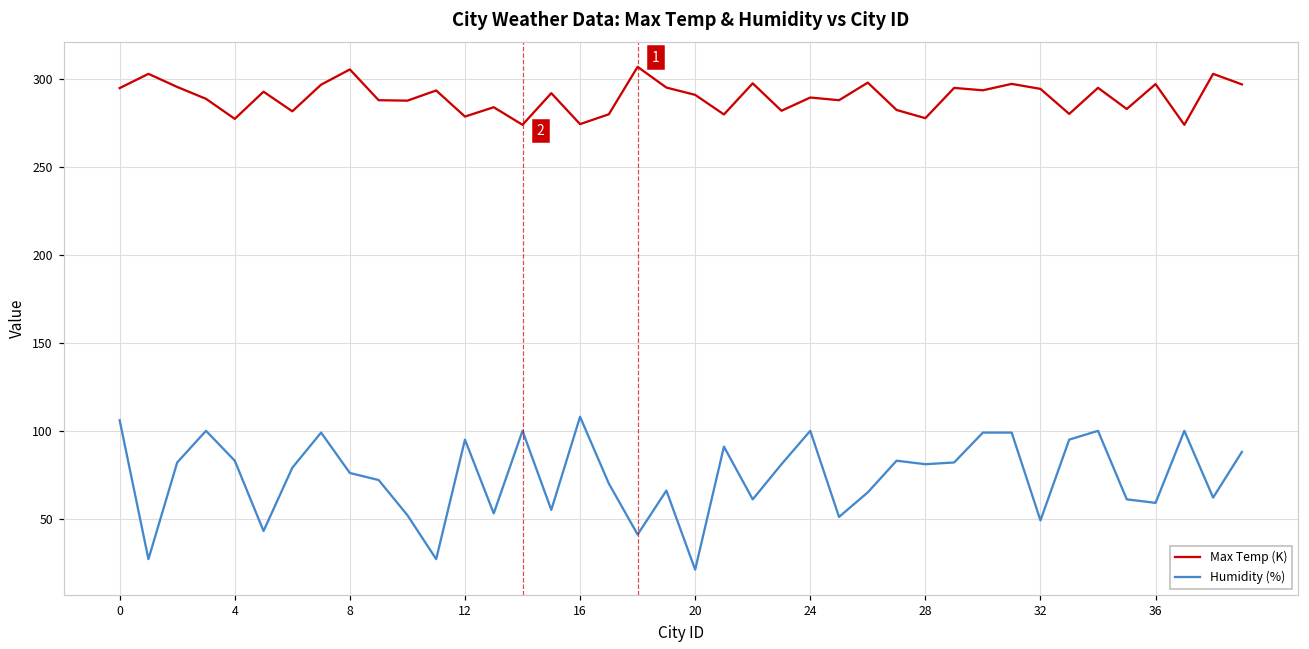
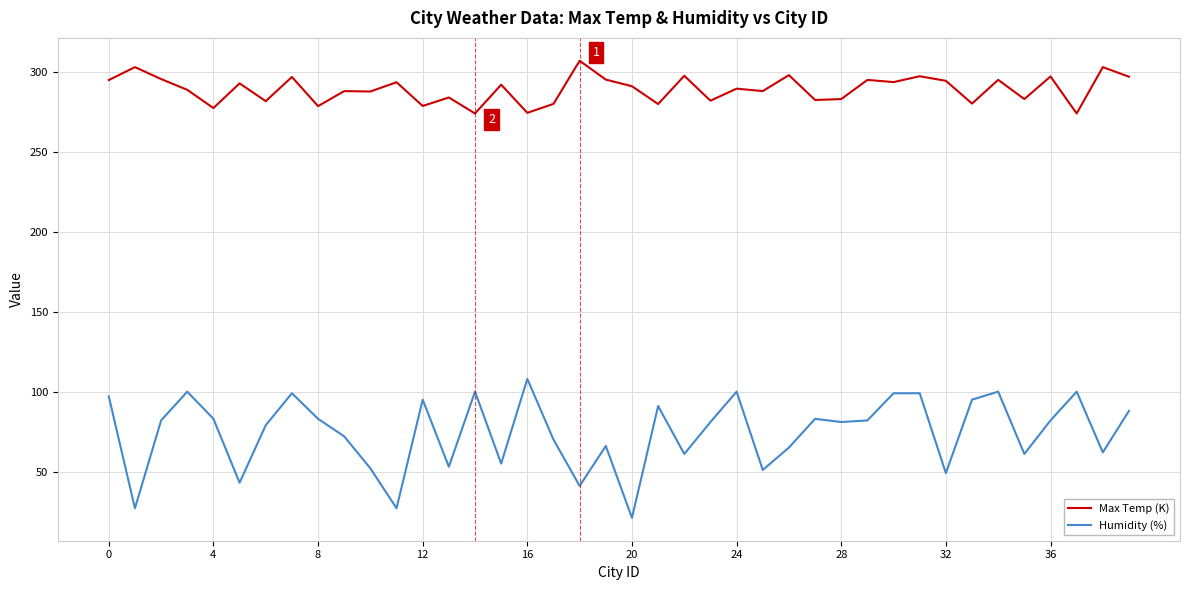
Humidity (%), 0: 106 -> 97
Max Temp (K), 8: 306 -> 279
Humidity (%), 8: 76 -> 83
Max Temp (K), 28: 278 -> 283
Humidity (%), 36: 59 -> 82
